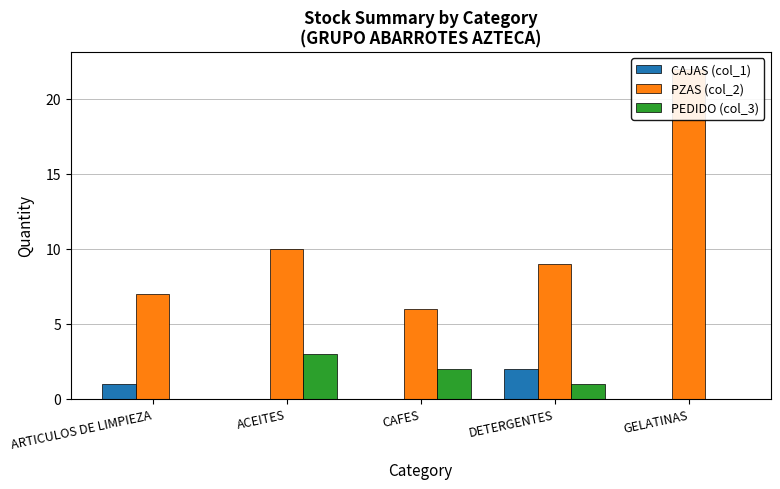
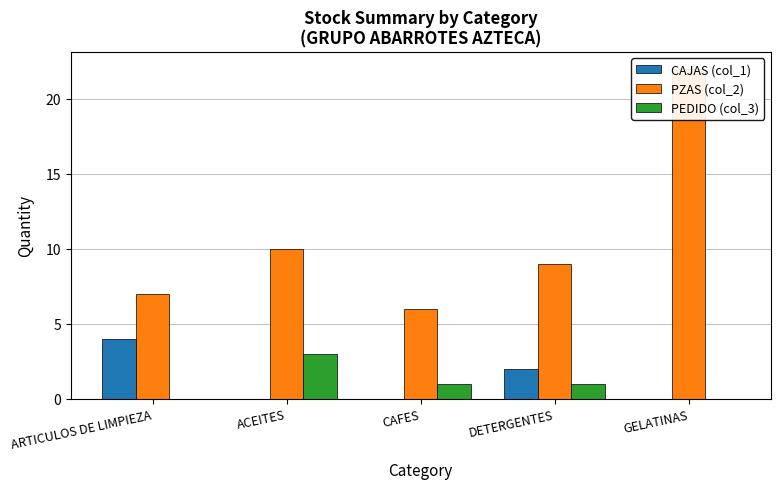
CAJAS (col_1), ARTICULOS DE LIMPIEZA: 1 -> 4
PEDIDO (col_3), CAFES: 2 -> 1
